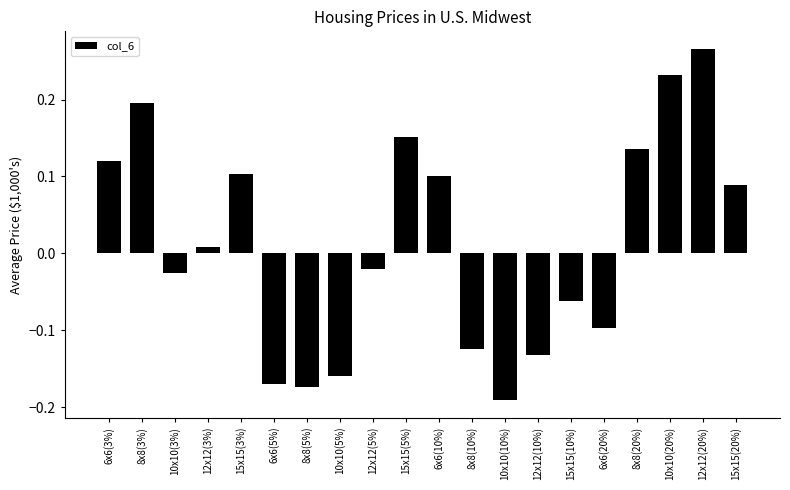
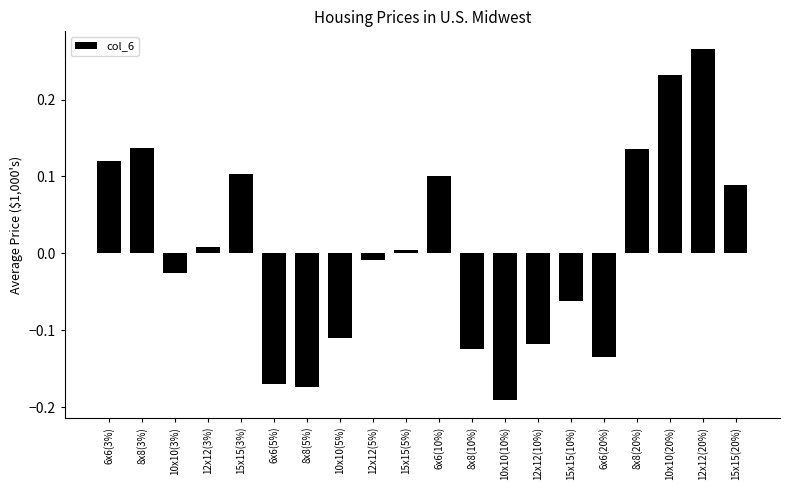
8x8(3%): 0.20 -> 0.14
10x10(5%): -0.16 -> -0.11
12x12(5%): -0.02 -> -0.01
15x15(5%): 0.15 -> 0.01
12x12(10%): -0.13 -> -0.12
6x6(20%): -0.10 -> -0.14
